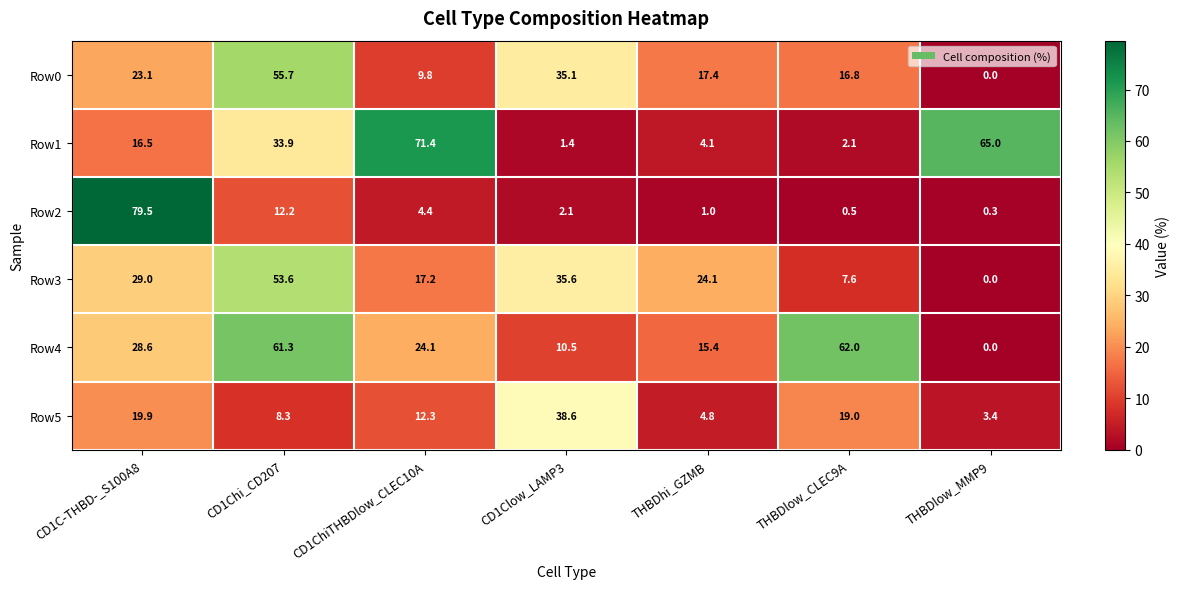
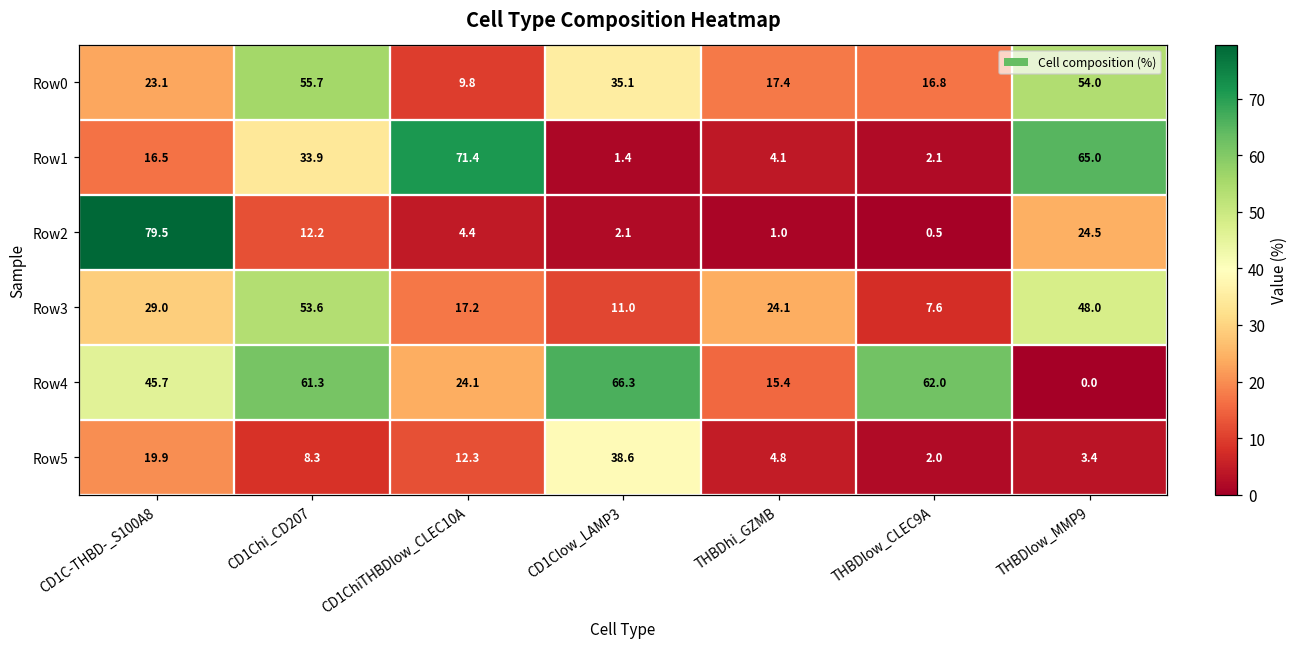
Row0, THBDlow_MMP9: 0.0 -> 54.0
Row2, THBDlow_MMP9: 0.3 -> 24.5
Row3, CD1Clow_LAMP3: 35.6 -> 11.0
Row3, THBDlow_MMP9: 0.0 -> 48.0
Row4, CD1C-THBD-_S100A8: 28.6 -> 45.7
Row4, CD1Clow_LAMP3: 10.5 -> 66.3
Row5, THBDlow_CLEC9A: 19.0 -> 2.0
